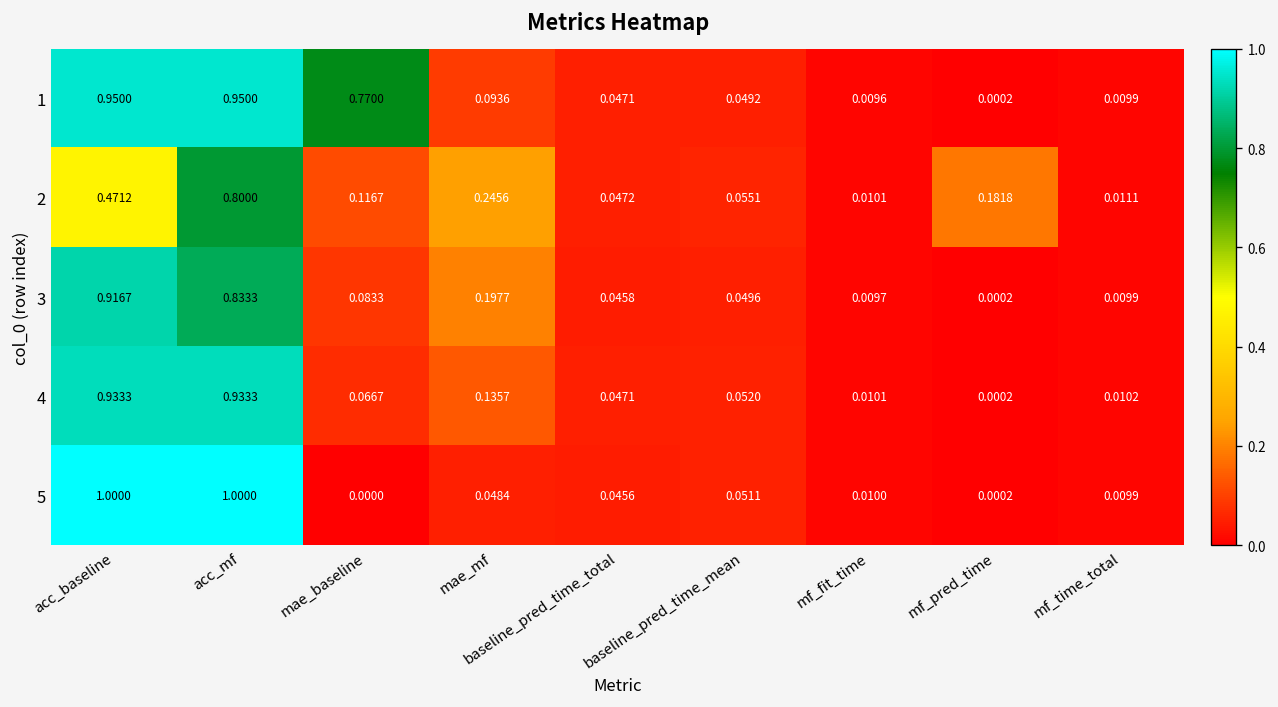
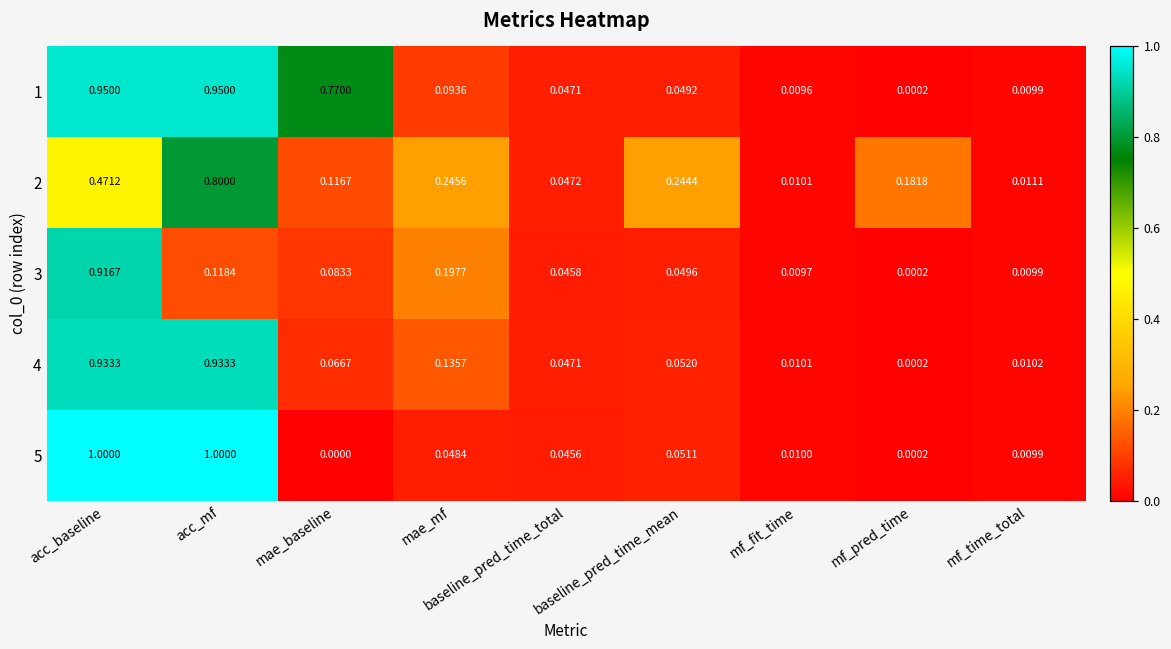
2, baseline_pred_time_mean: 0.0551 -> 0.2444
3, acc_mf: 0.8333 -> 0.1184
